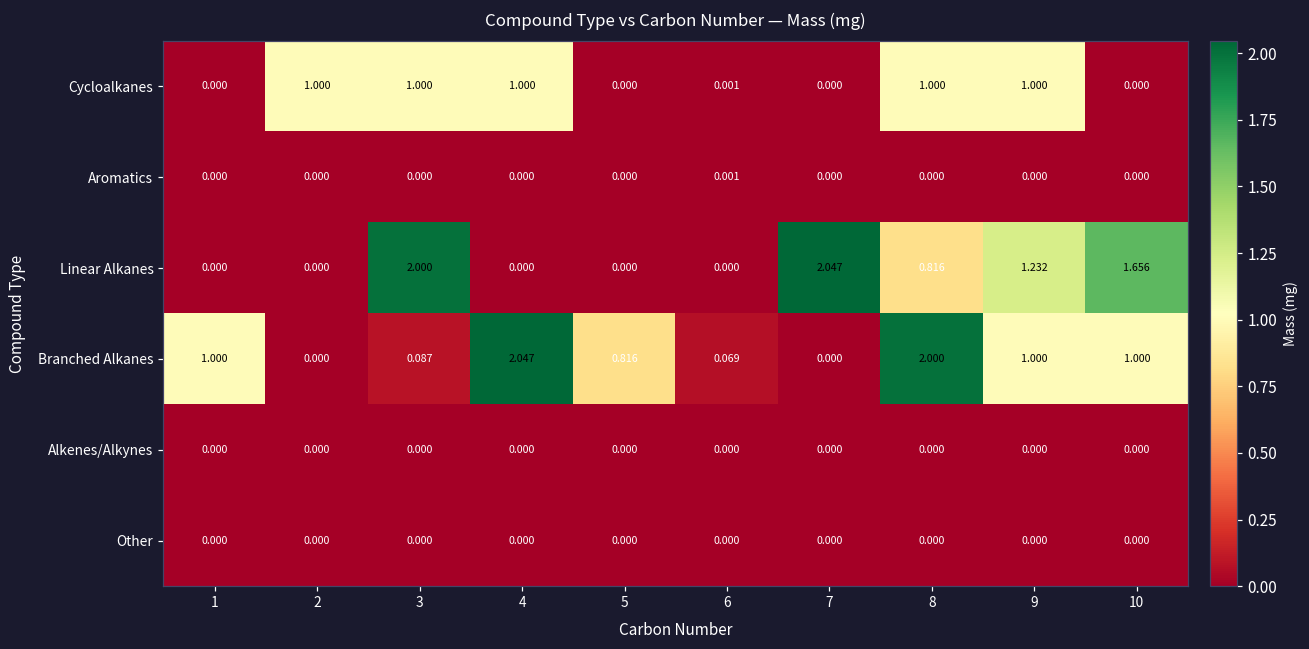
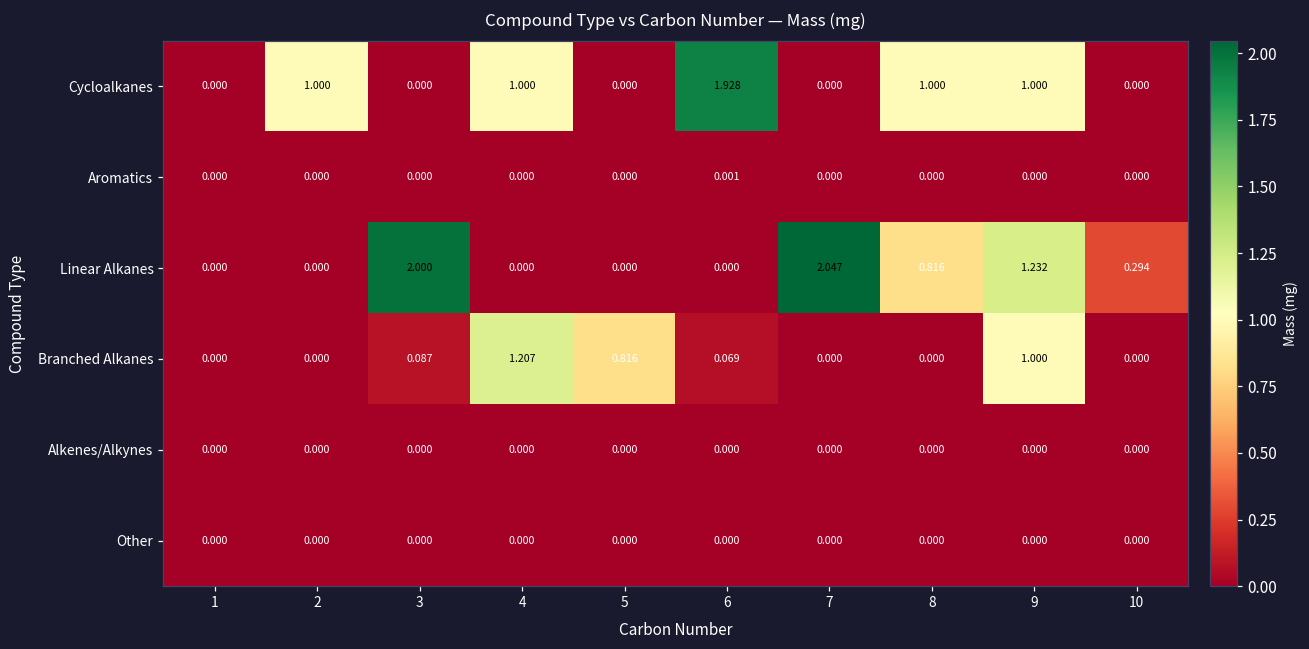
Cycloalkanes, 3: 1.000 -> 0.000
Cycloalkanes, 6: 0.001 -> 1.928
Linear Alkanes, 10: 1.656 -> 0.294
Branched Alkanes, 1: 1.000 -> 0.000
Branched Alkanes, 4: 2.047 -> 1.207
Branched Alkanes, 8: 2.000 -> 0.000
Branched Alkanes, 10: 1.000 -> 0.000
